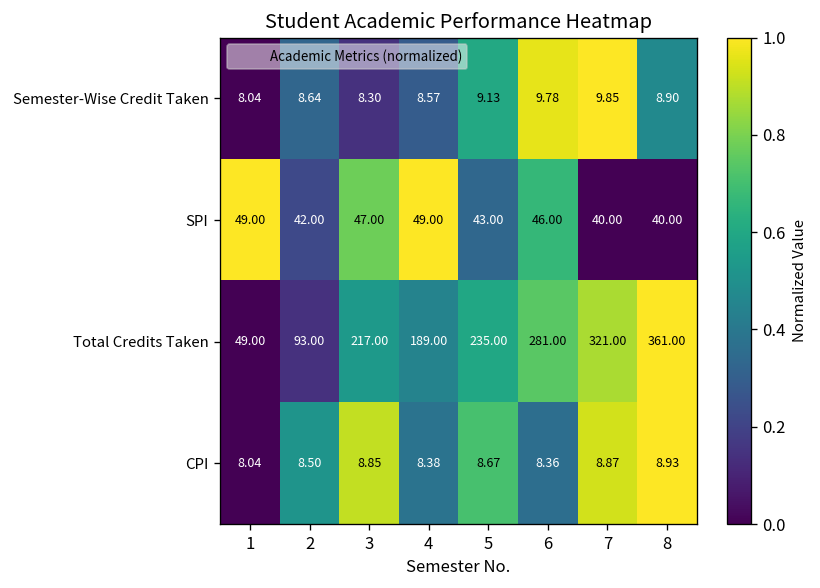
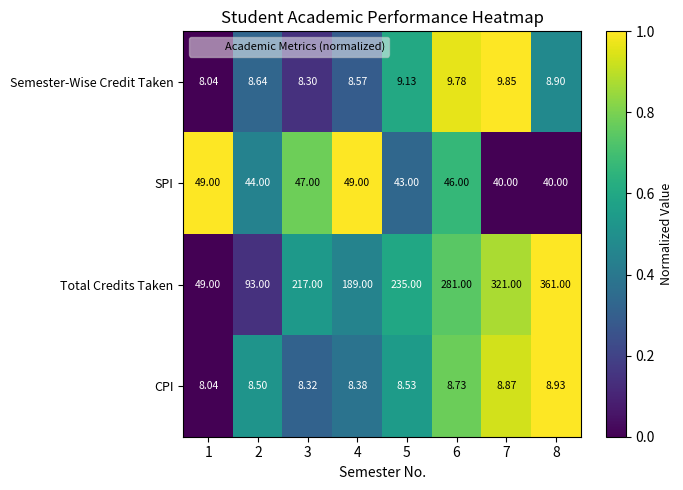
SPI, 2: 42.00 -> 44.00
CPI, 3: 8.85 -> 8.32
CPI, 5: 8.67 -> 8.53
CPI, 6: 8.36 -> 8.73
